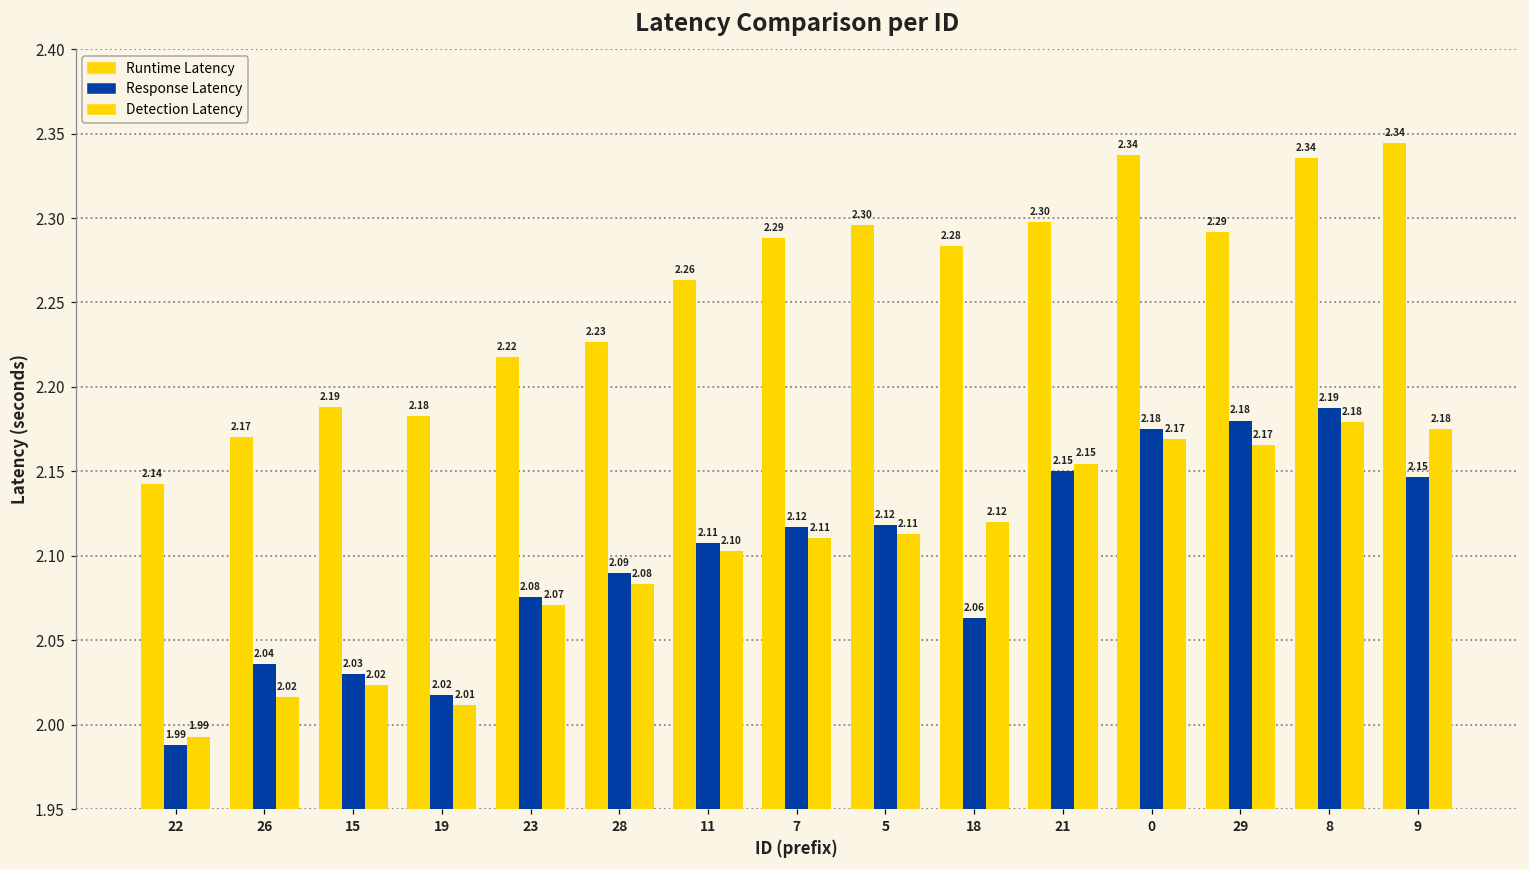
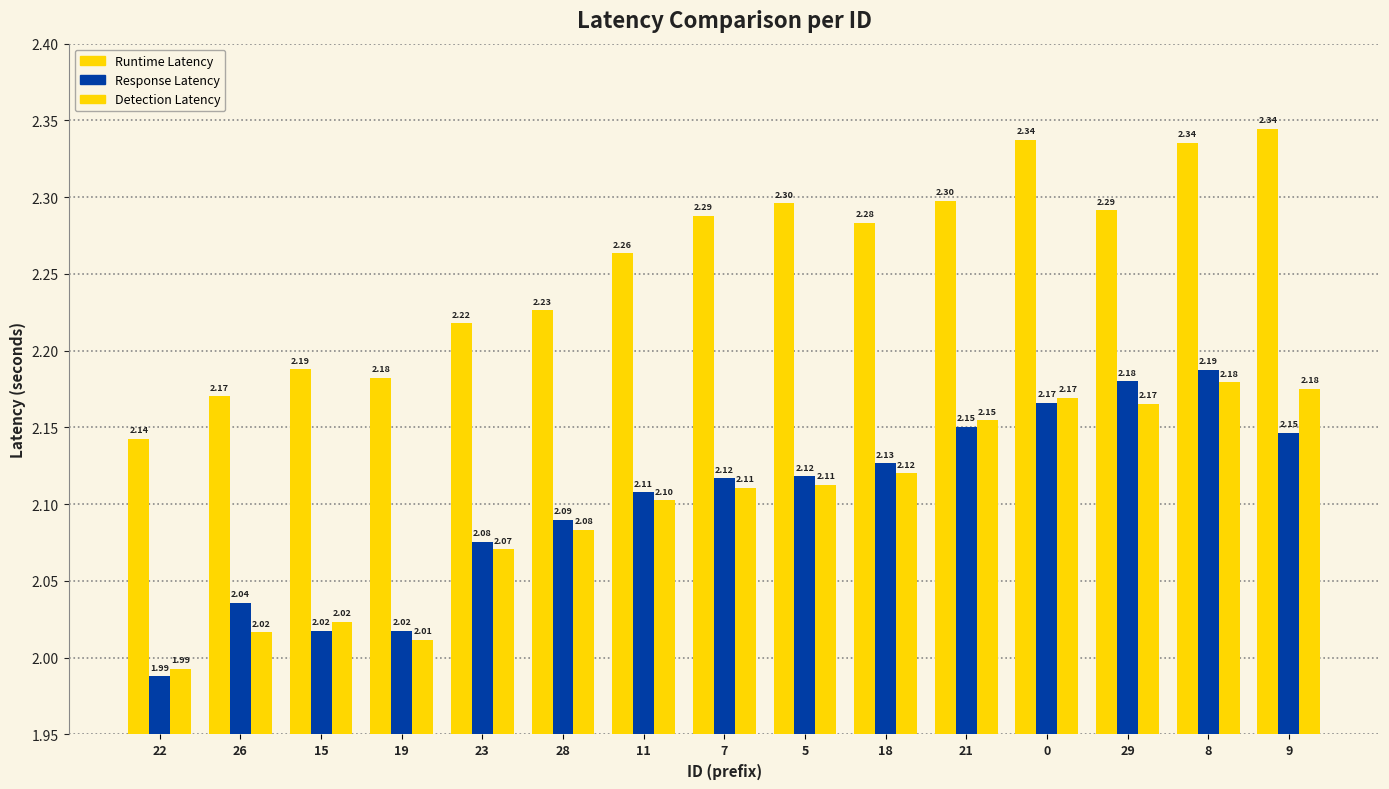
Response Latency, 15: 2.03 -> 2.02
Response Latency, 18: 2.06 -> 2.13
Response Latency, 0: 2.18 -> 2.17
